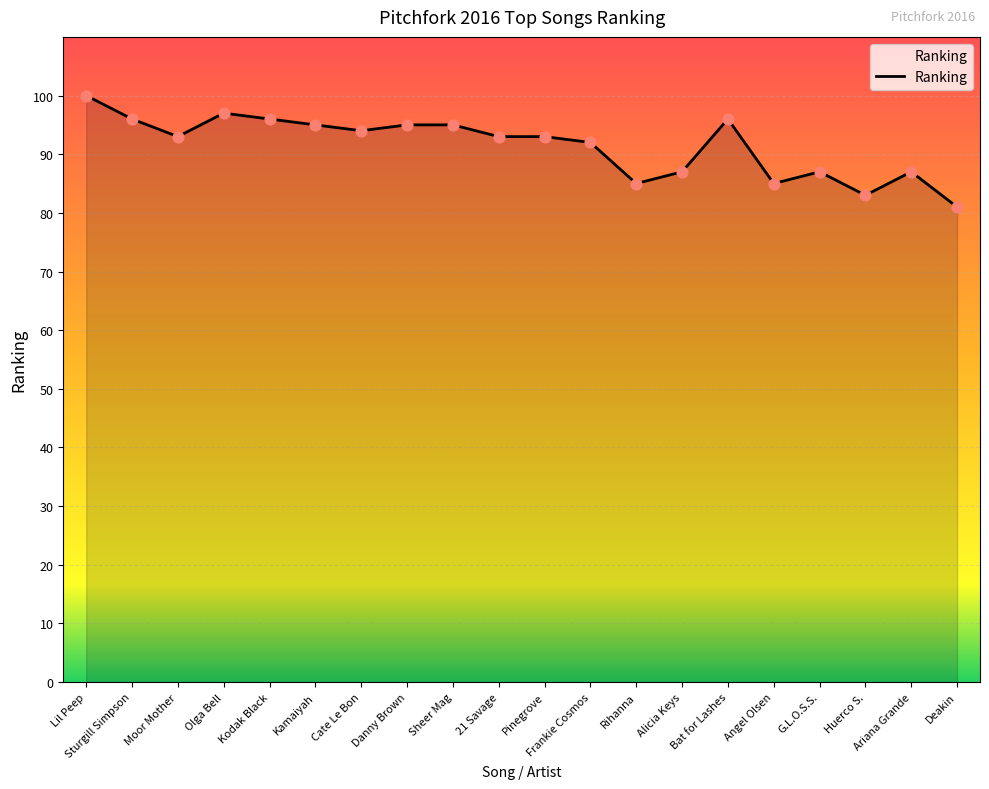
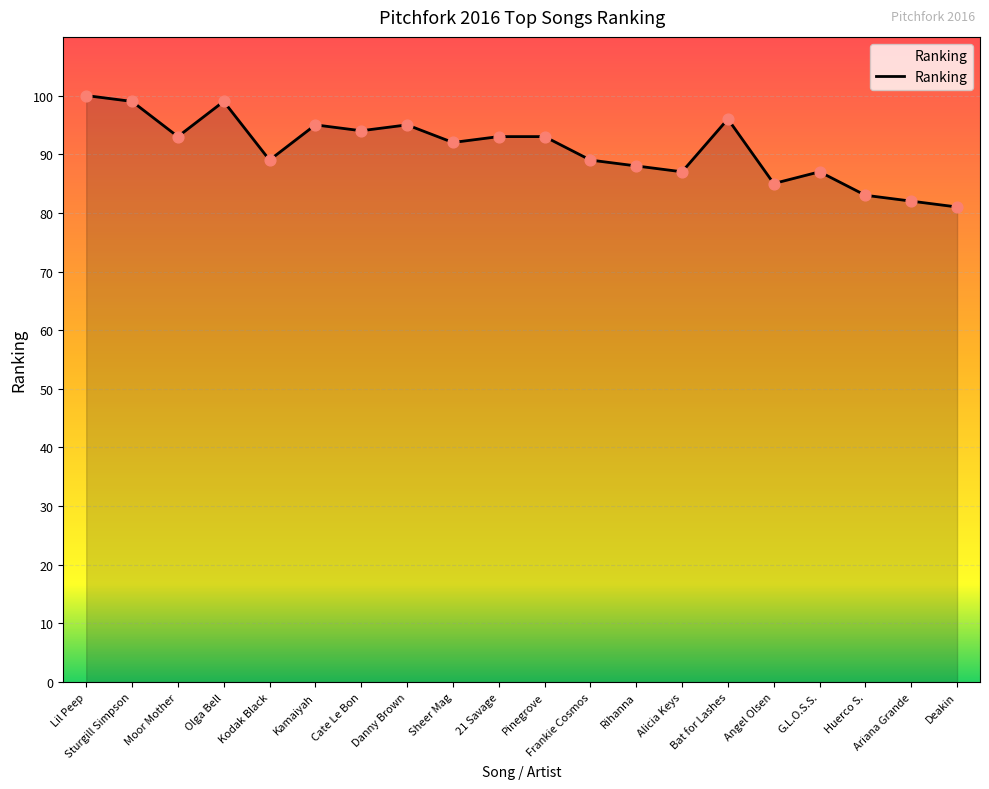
Sturgill Simpson: 96 -> 99
Olga Bell: 97 -> 99
Kodak Black: 96 -> 89
Sheer Mag: 95 -> 92
Frankie Cosmos: 92 -> 89
Rihanna: 85 -> 88
Ariana Grande: 87 -> 82
